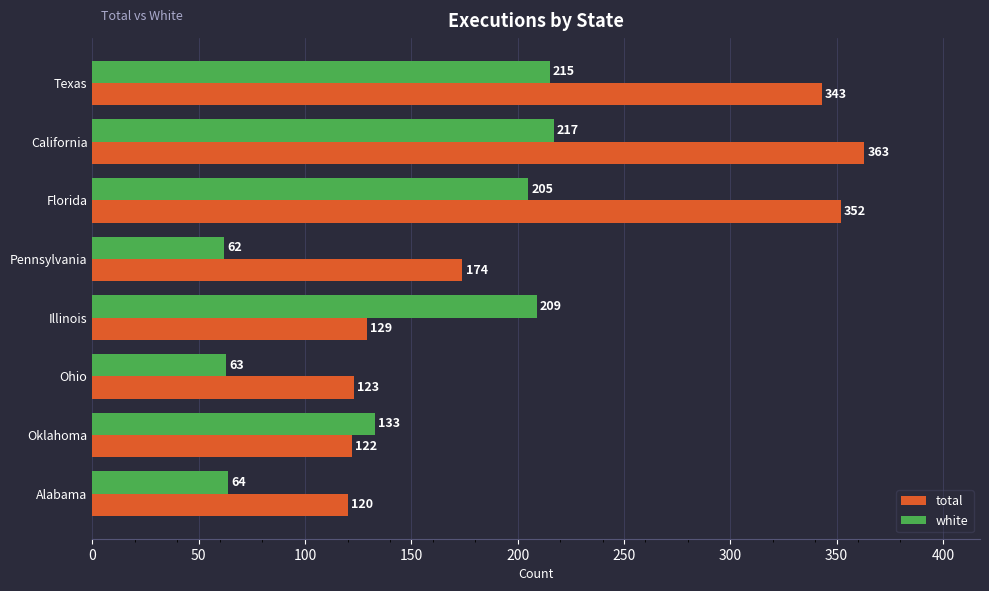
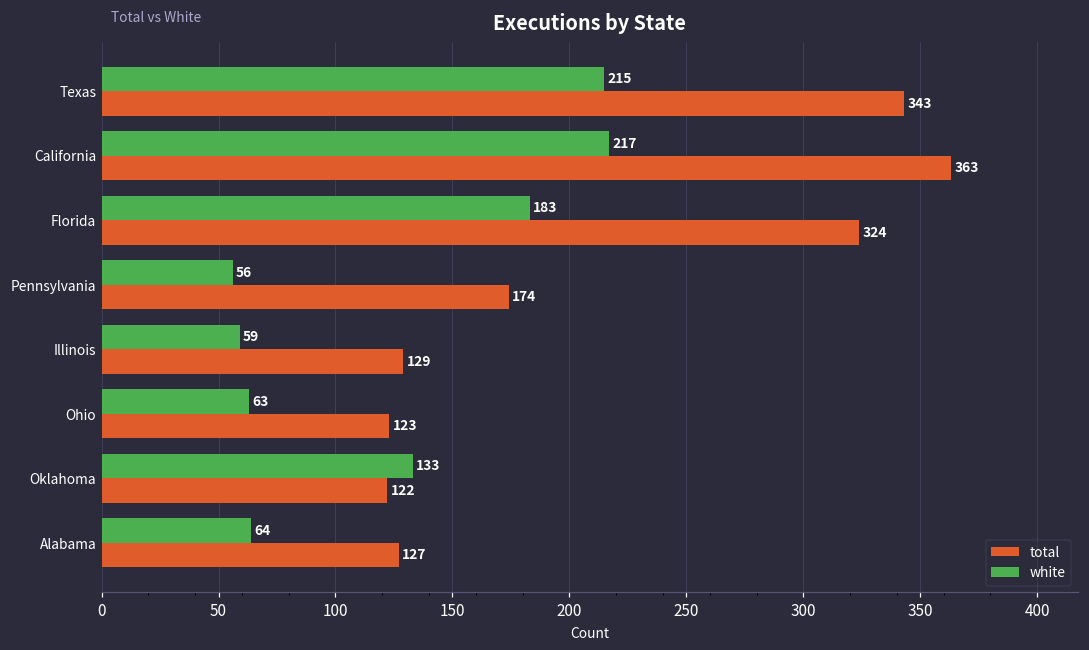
white, Florida: 205 -> 183
total, Florida: 352 -> 324
white, Pennsylvania: 62 -> 56
white, Illinois: 209 -> 59
total, Alabama: 120 -> 127
